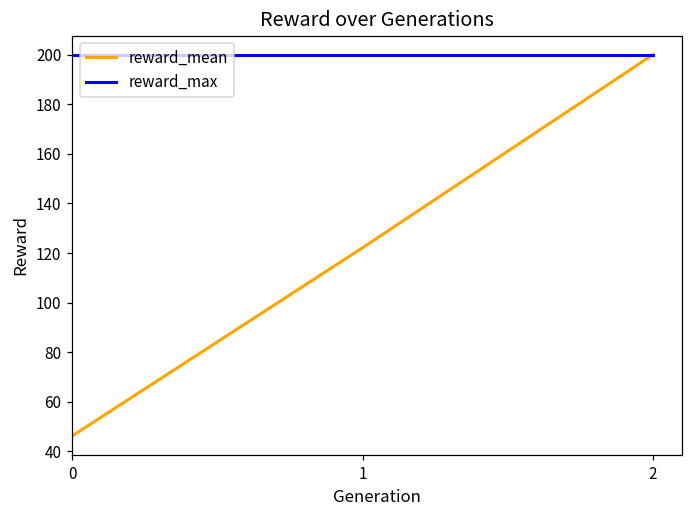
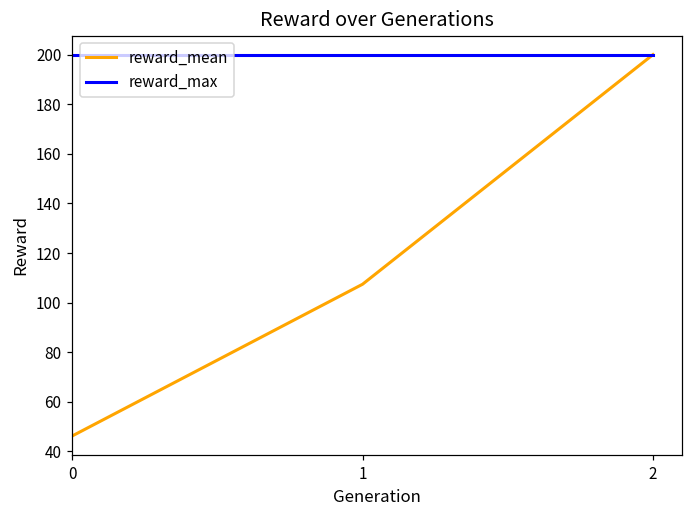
reward_mean, 1: 122 -> 107
